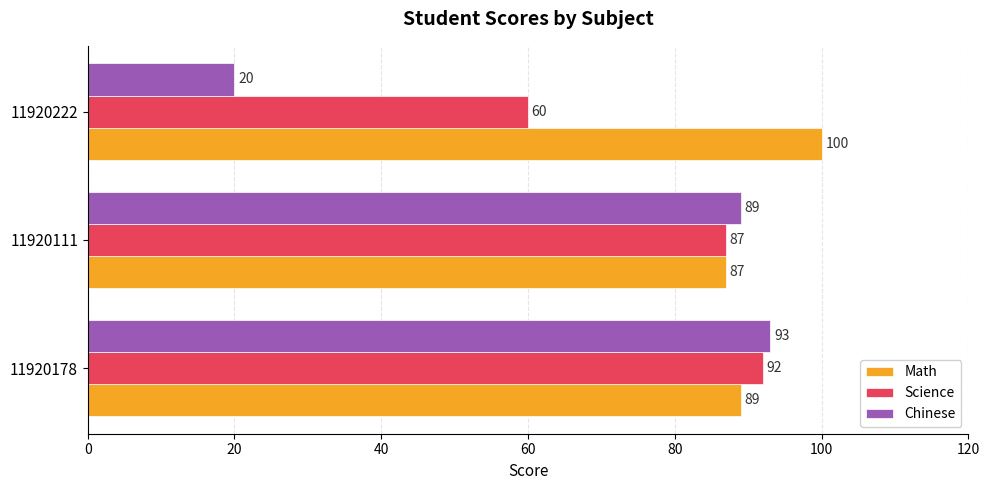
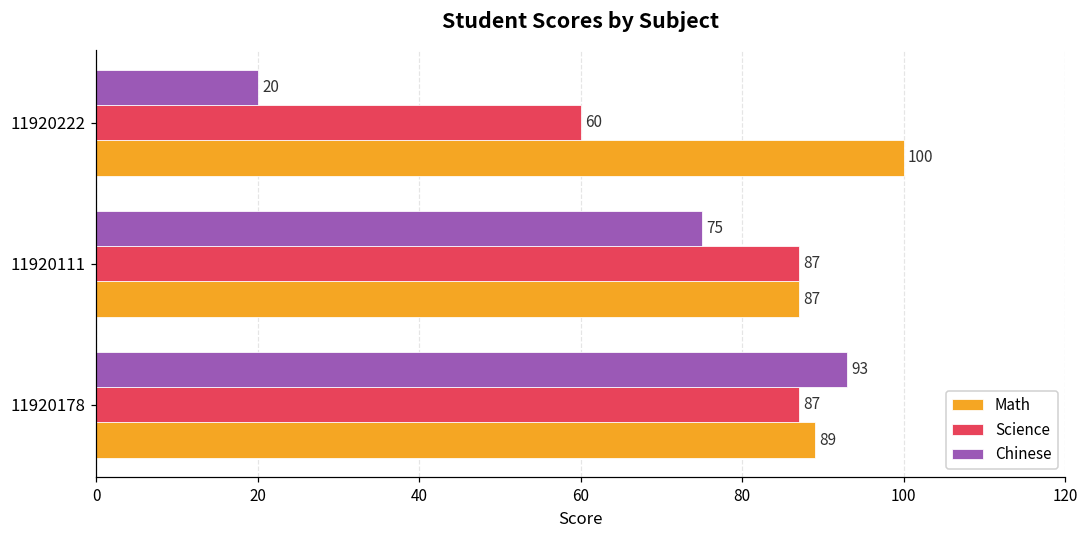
Chinese, 11920111: 89 -> 75
Science, 11920178: 92 -> 87
